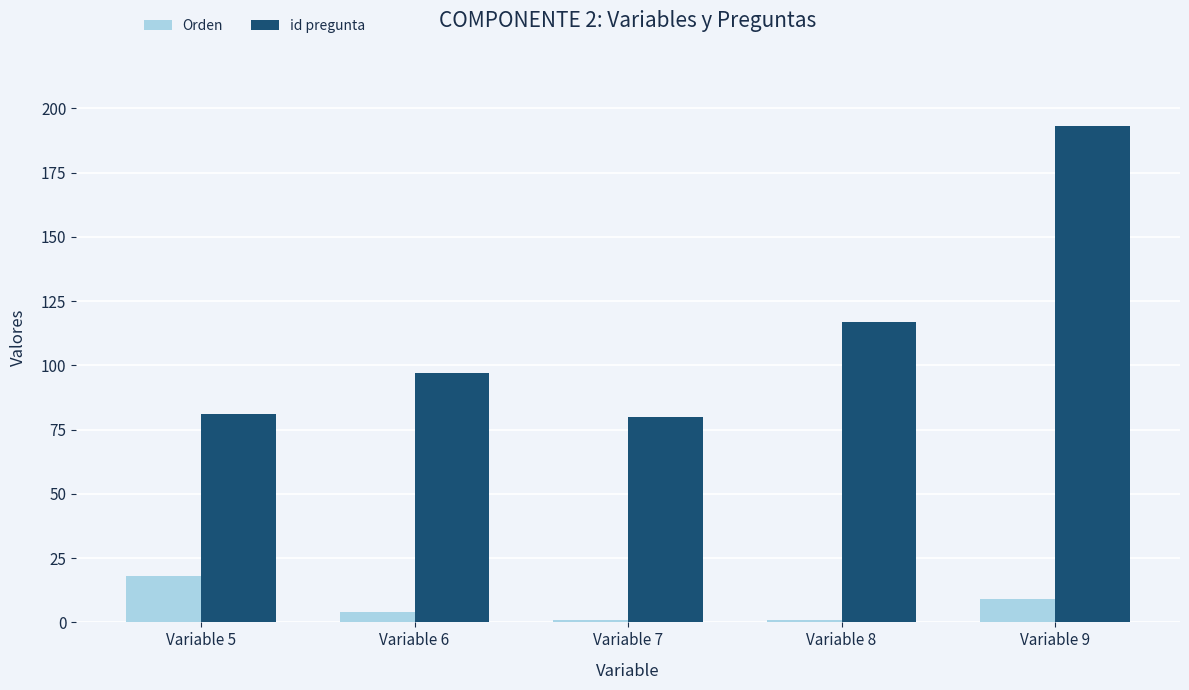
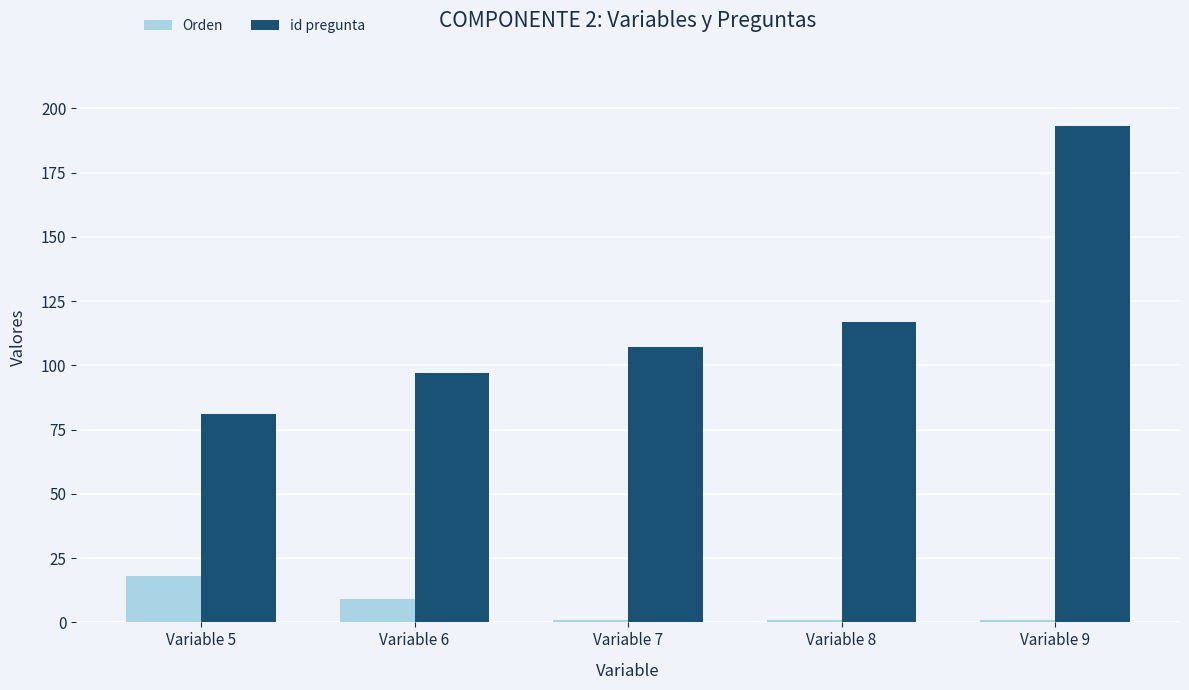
Orden, Variable 6: 4 -> 9
id pregunta, Variable 7: 80 -> 107
Orden, Variable 9: 9 -> 1
